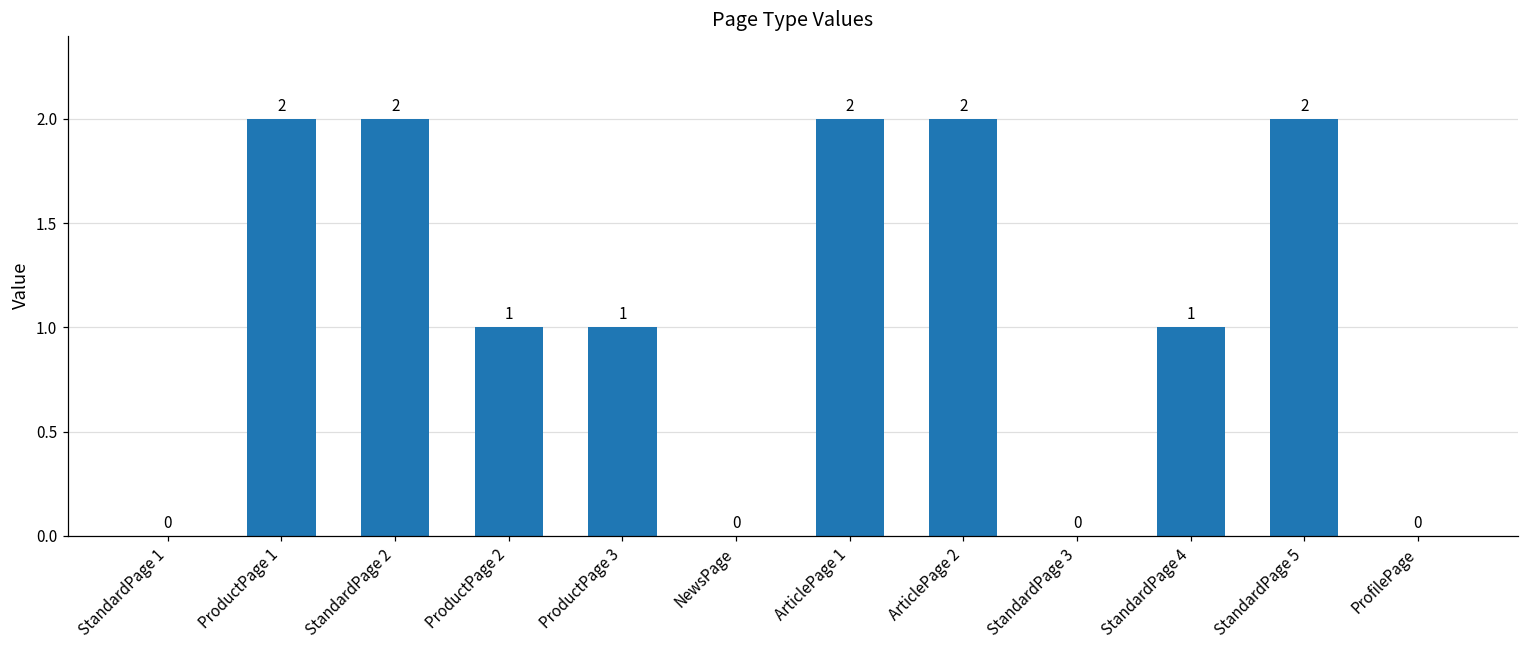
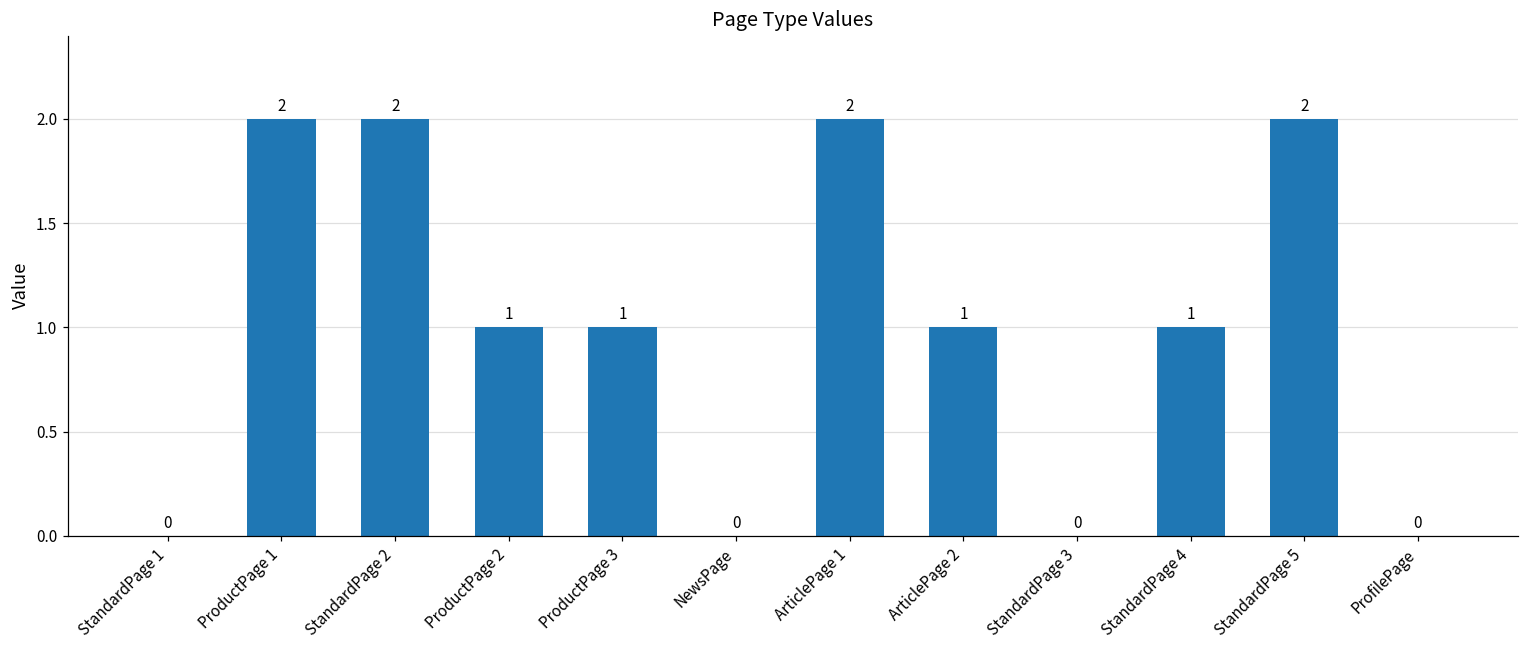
ArticlePage 2: 2 -> 1
